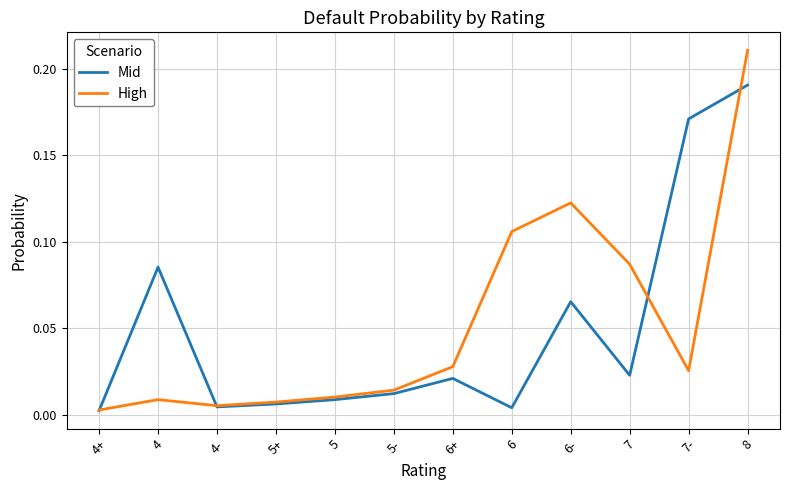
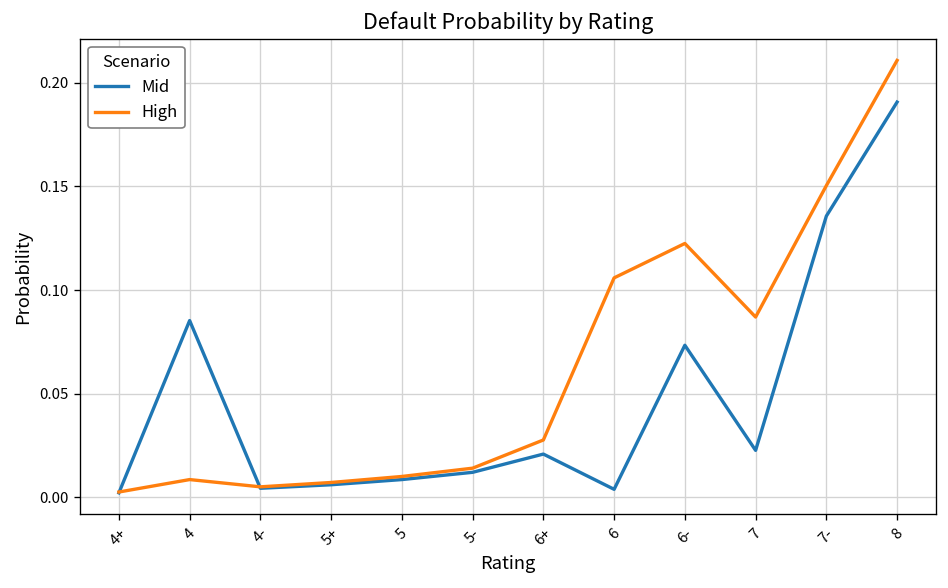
Mid, 6-: 0.065 -> 0.073
Mid, 7-: 0.171 -> 0.136
High, 7-: 0.025 -> 0.150
